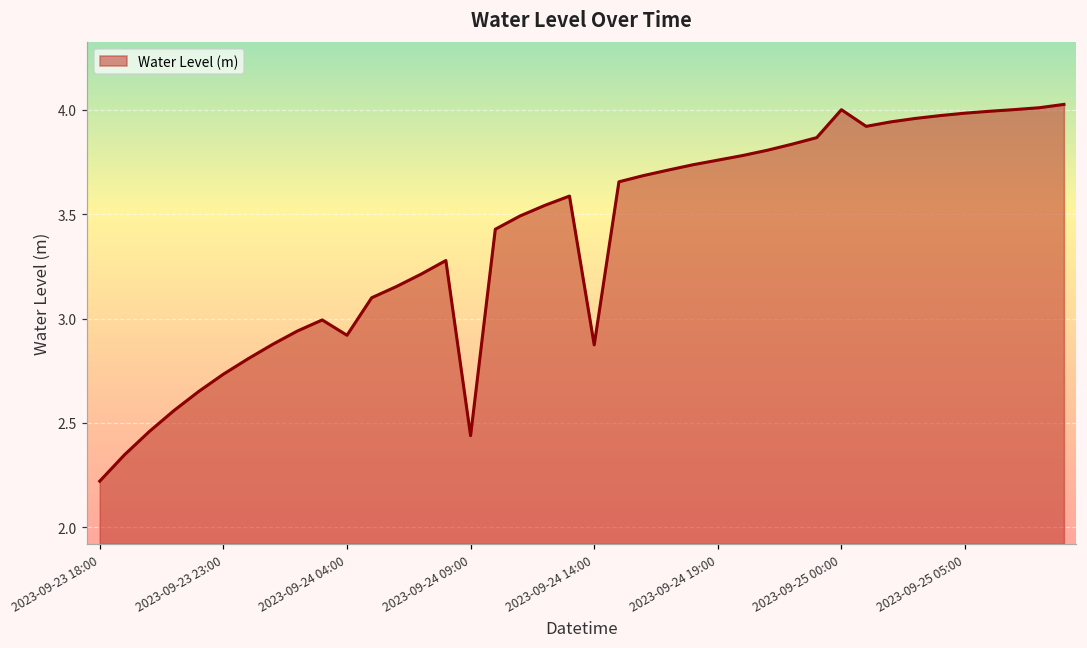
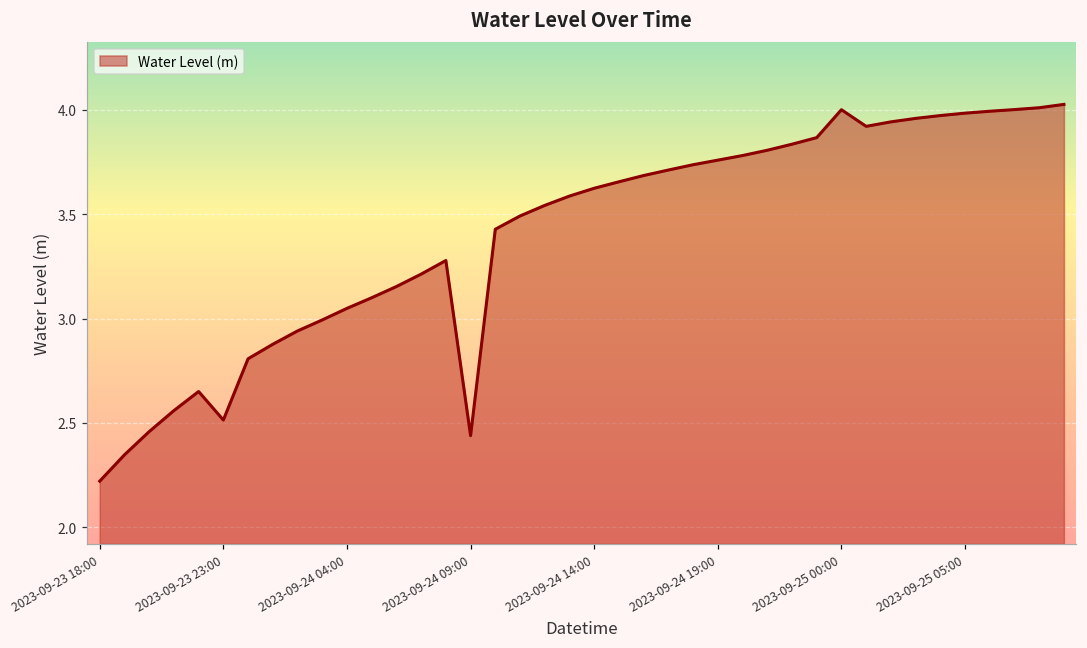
2023-09-23 23:00: 2.73 -> 2.51
2023-09-24 04:00: 2.92 -> 3.05
2023-09-24 14:00: 2.87 -> 3.62
